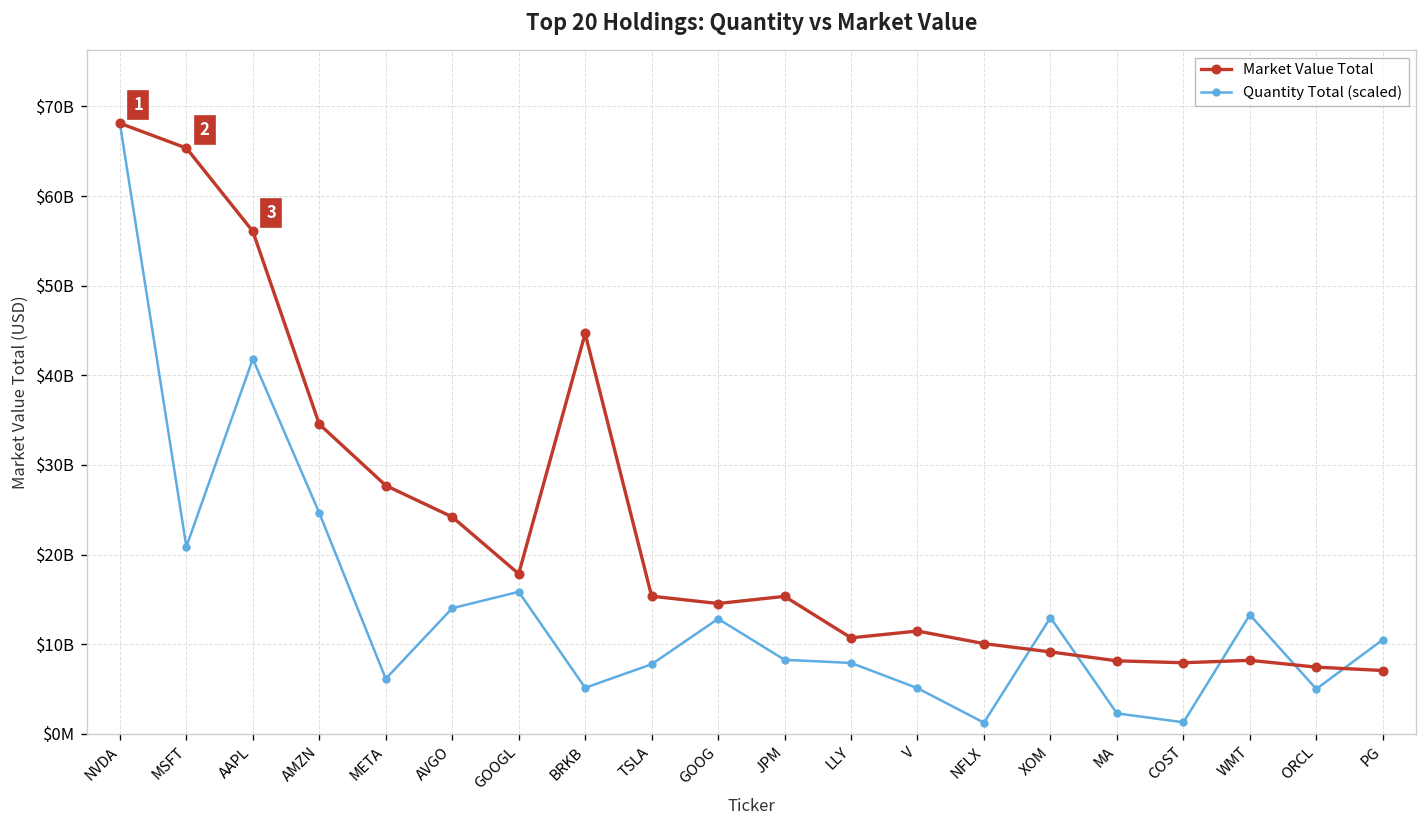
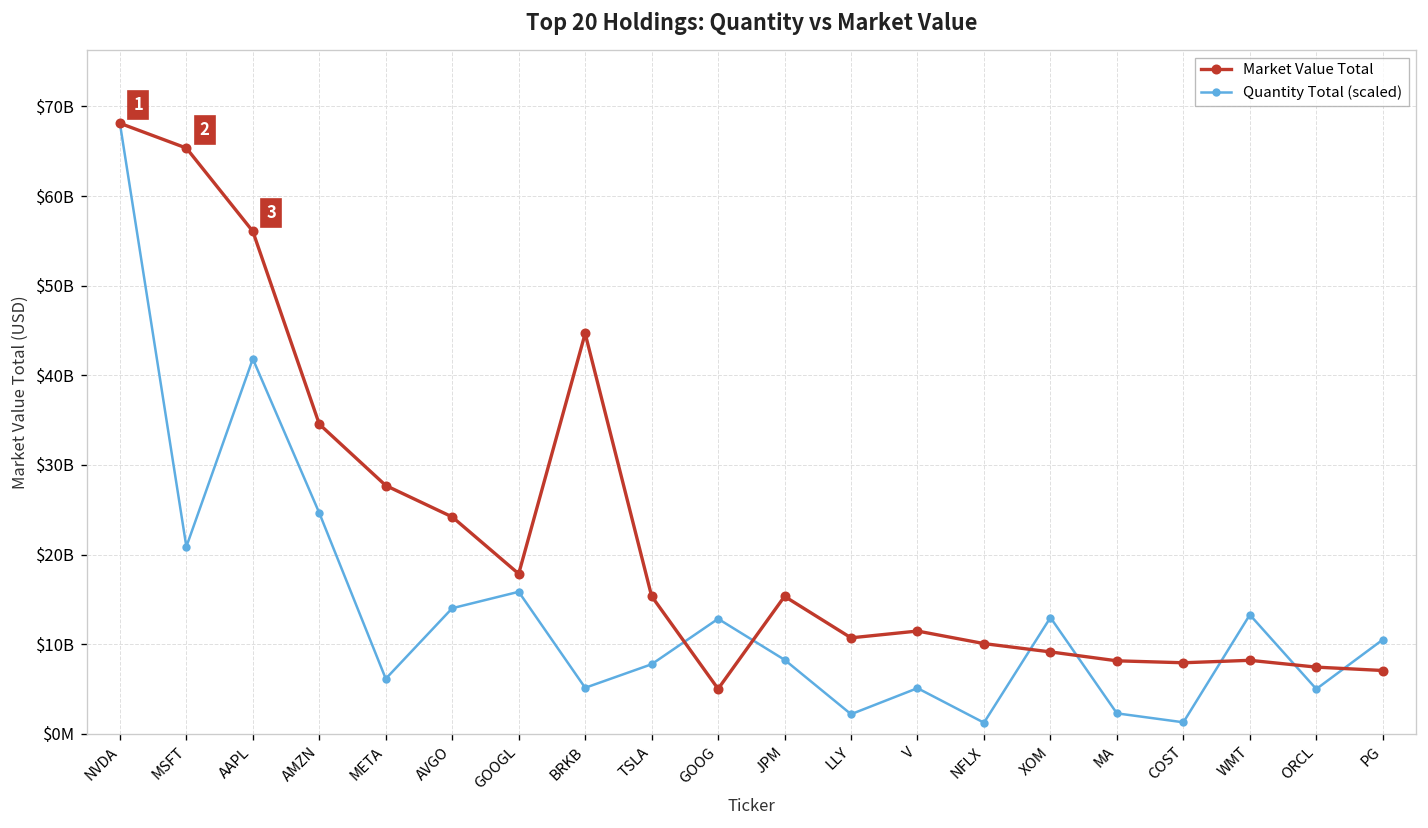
Market Value Total, GOOG: $15000000000 -> $5000000000
Quantity Total (scaled), LLY: $8000000000 -> $2000000000
